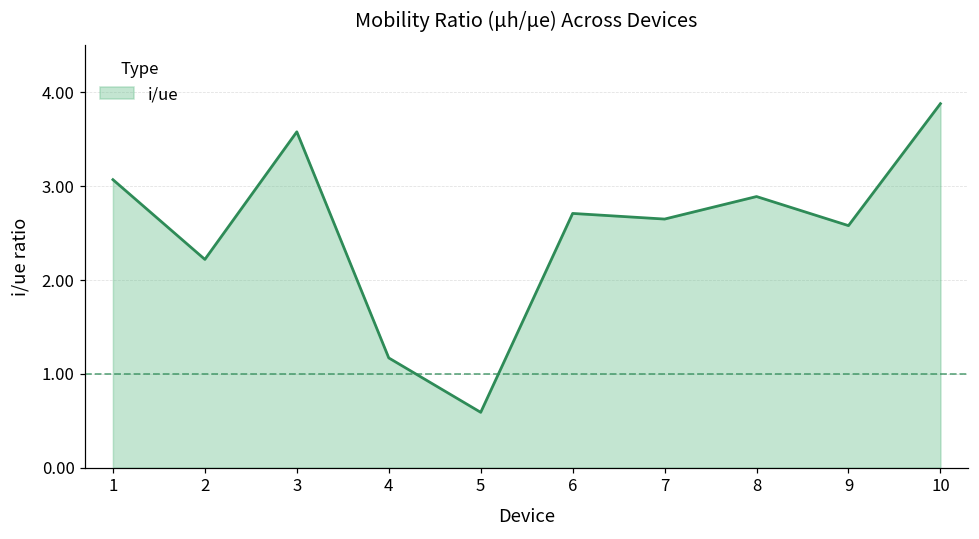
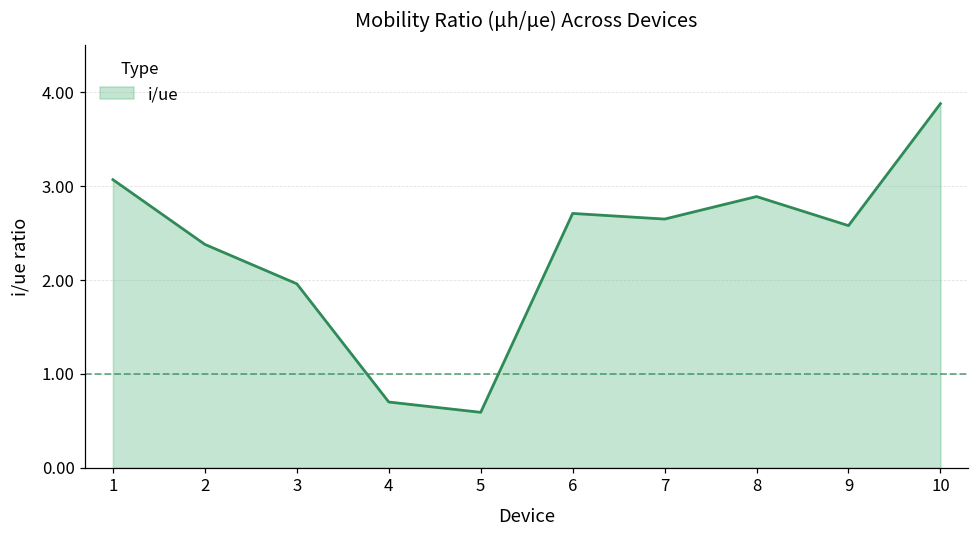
2: 2.2 -> 2.4
3: 3.6 -> 2.0
4: 1.2 -> 0.7
